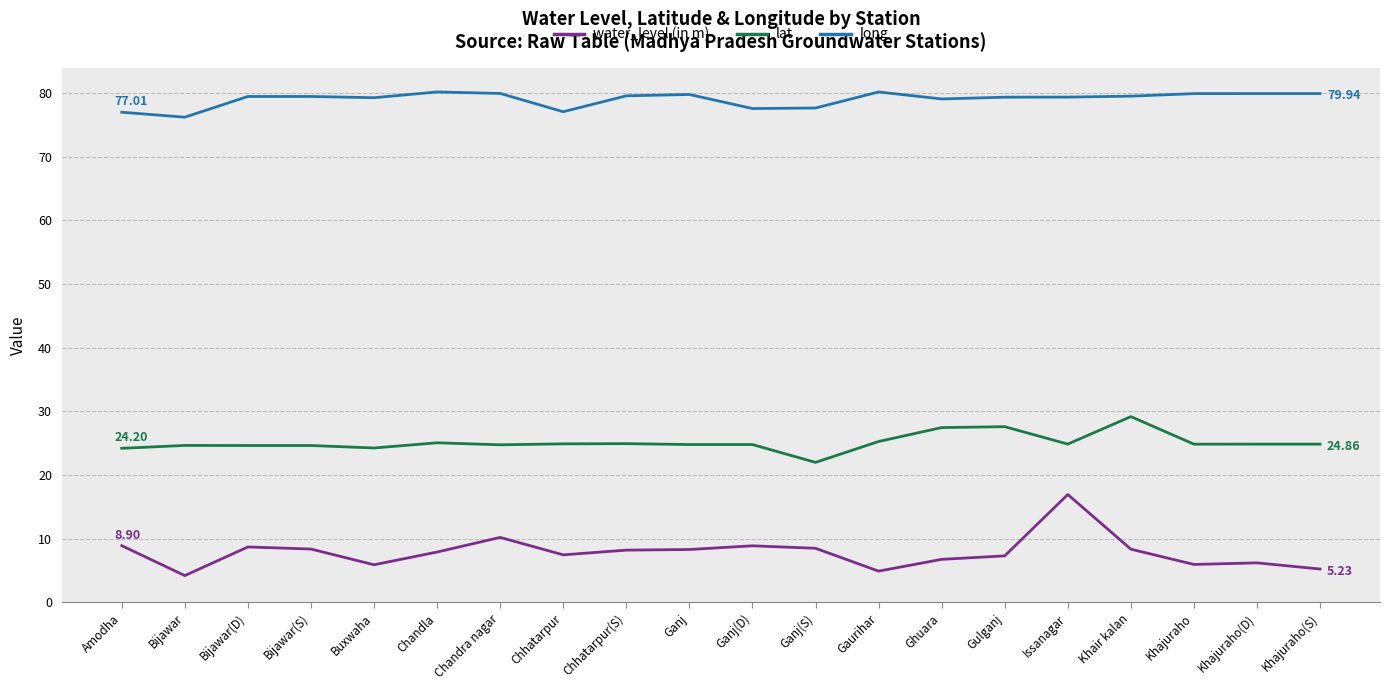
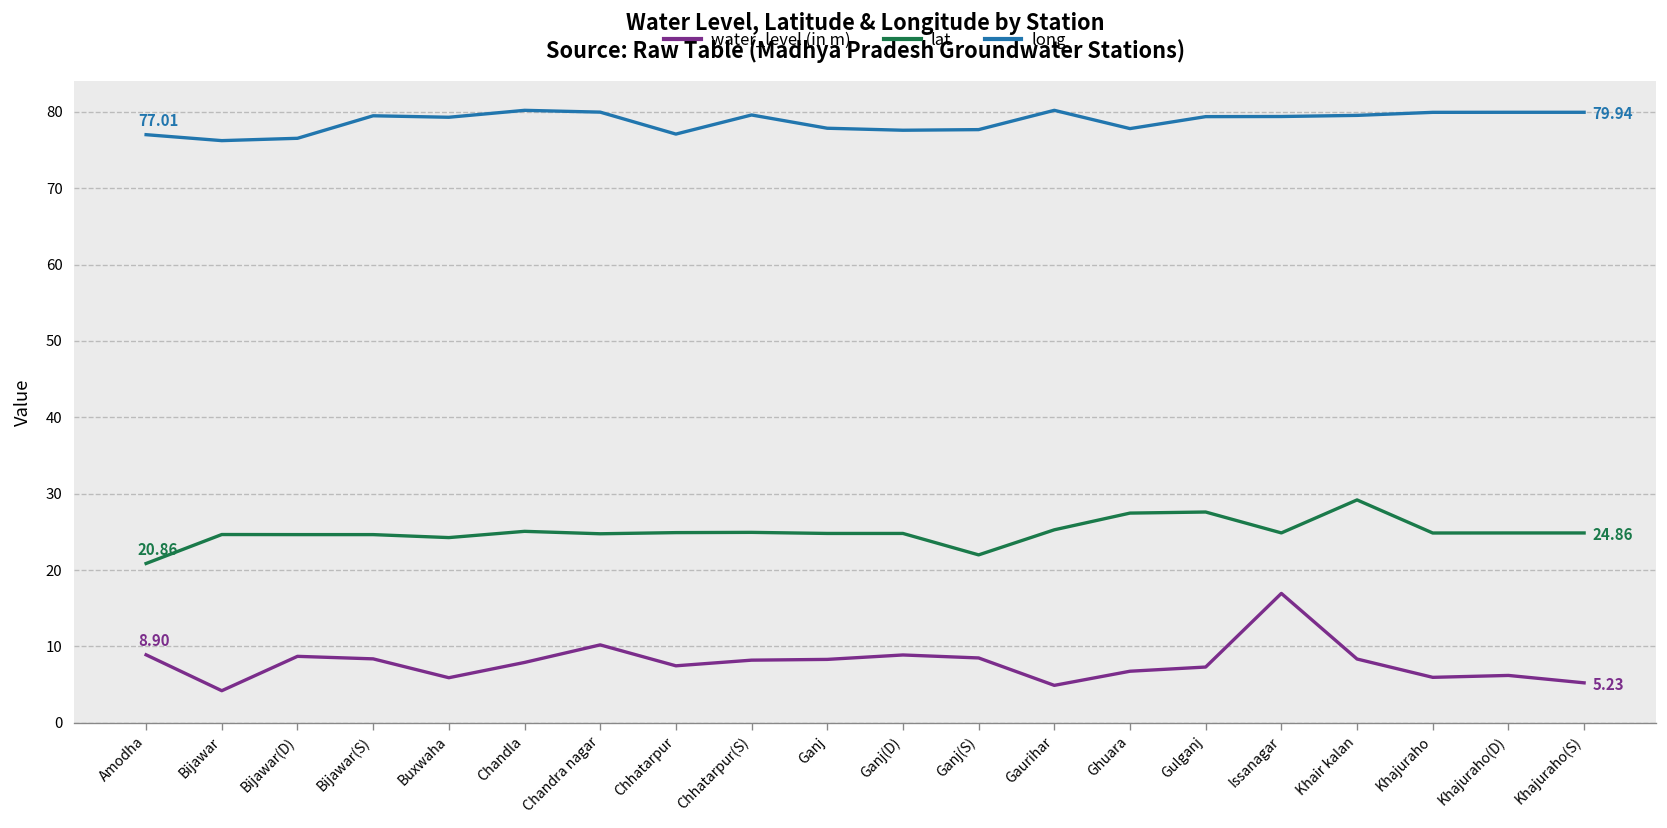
lat, Amodha: 24.20 -> 20.86
long, Bijawar(D): 79 -> 77
long, Ganj: 80 -> 78
long, Ghuara: 79 -> 78
